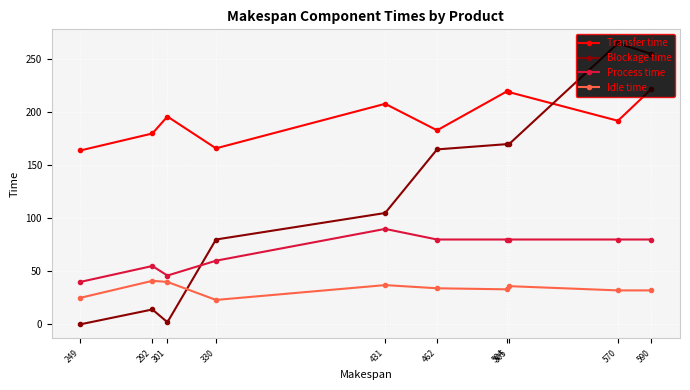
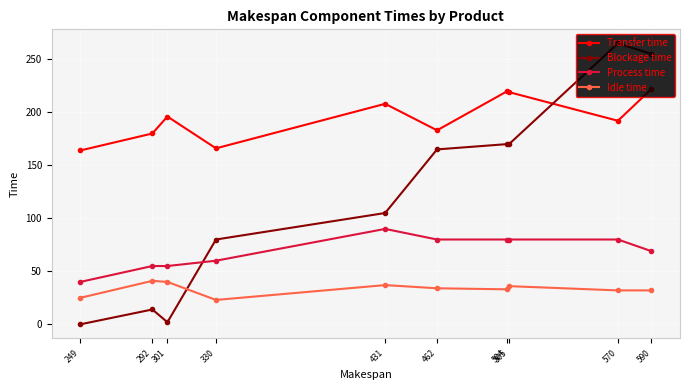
Process time, 301: 46 -> 55
Process time, 590: 80 -> 69
